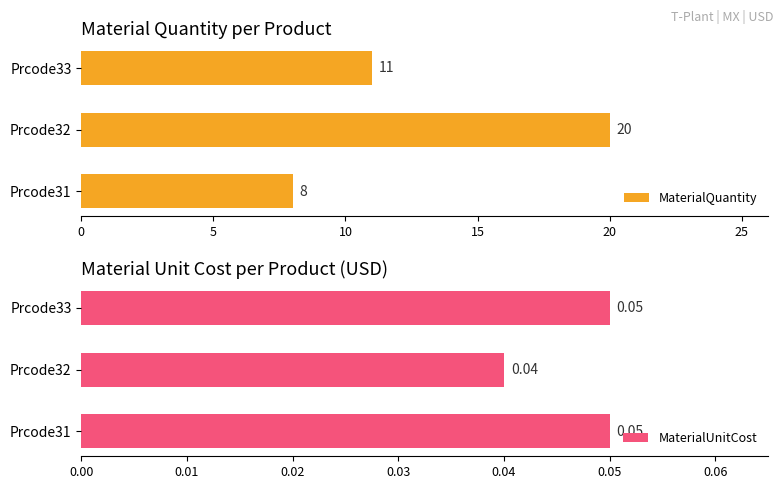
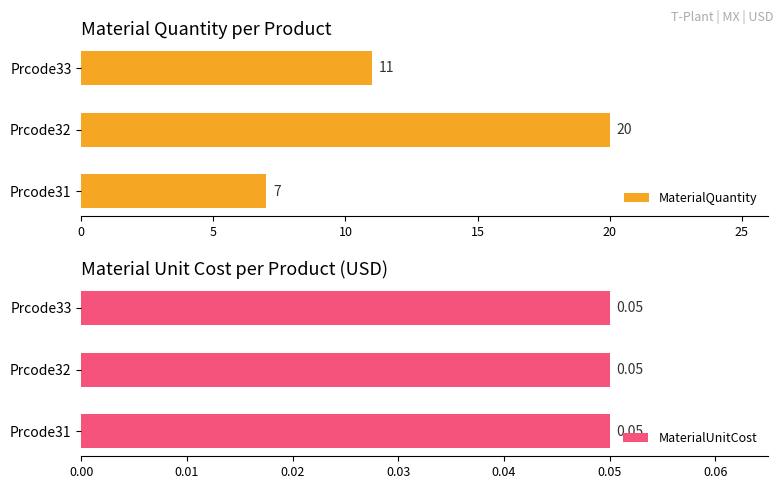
Material Quantity per Product, Prcode31: 8 -> 7
Material Unit Cost per Product (USD), Prcode32: 0.04 -> 0.05
